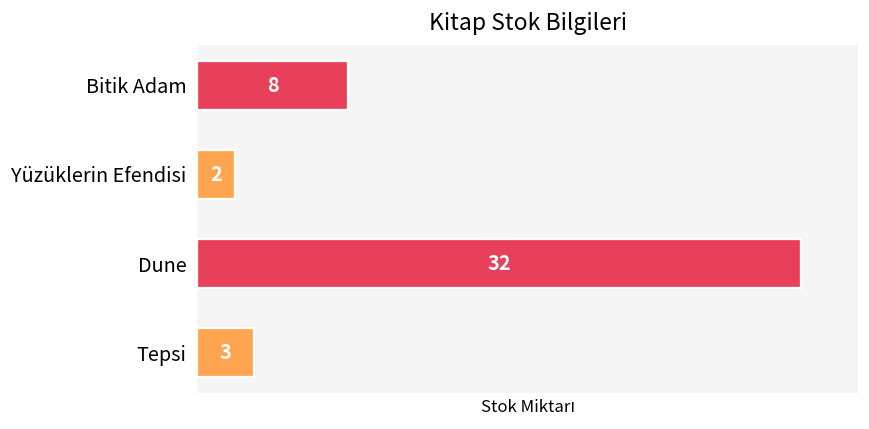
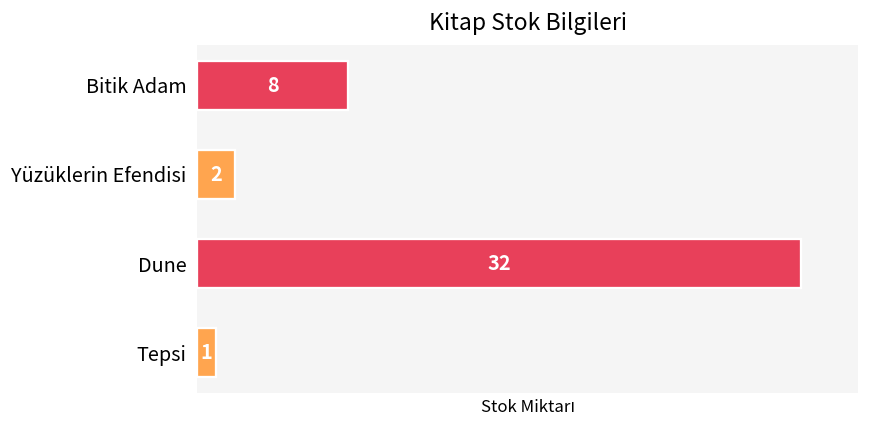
Tepsi: 3 -> 1
